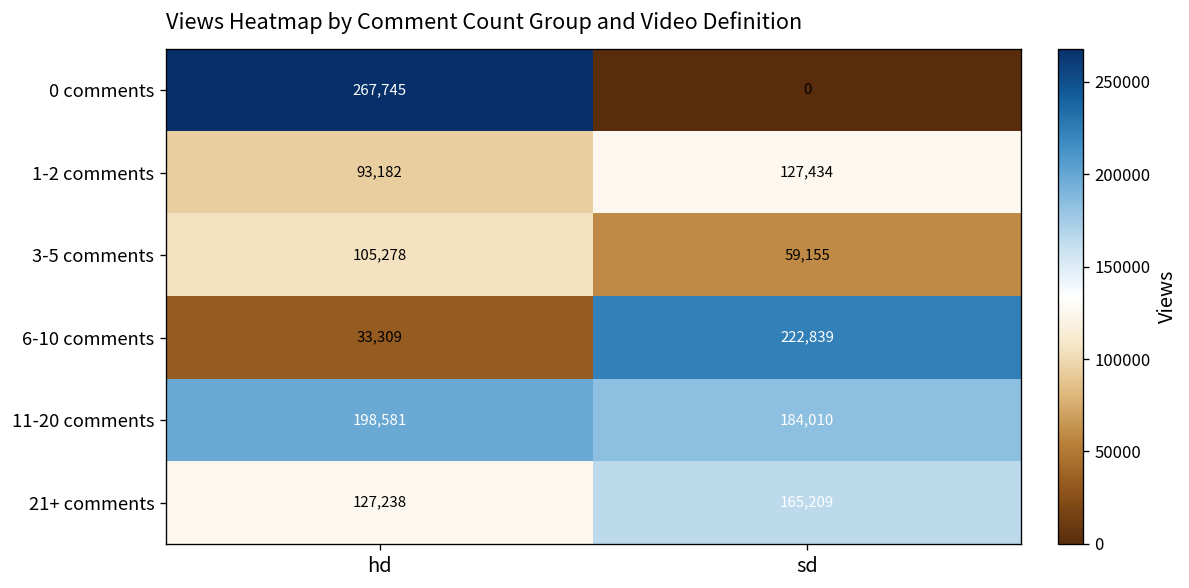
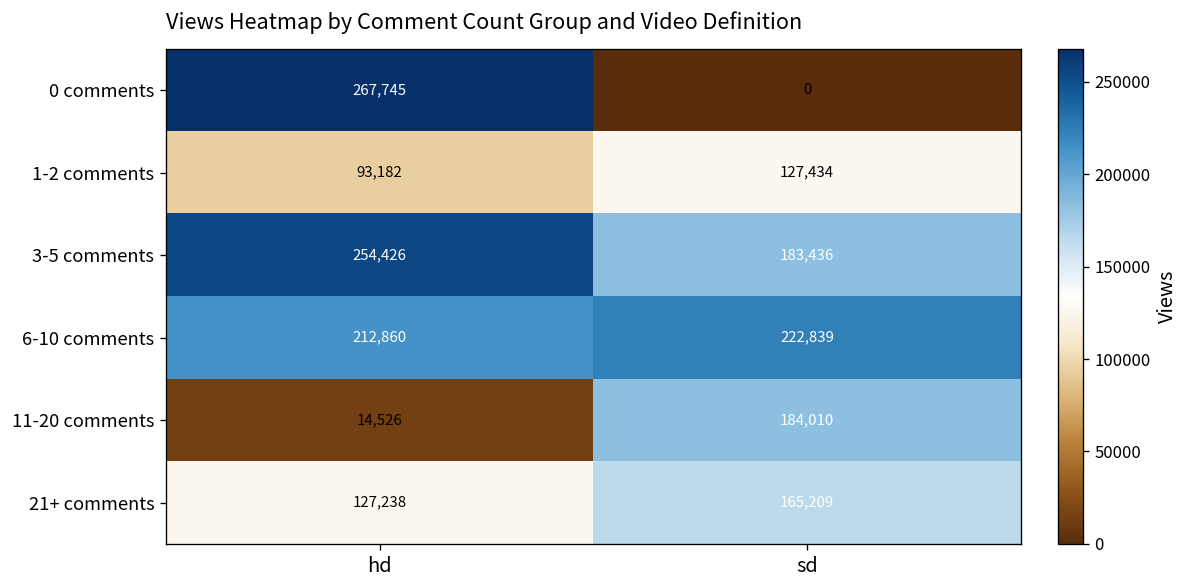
3-5 comments, hd: 105,278 -> 254,426
3-5 comments, sd: 59,155 -> 183,436
6-10 comments, hd: 33,309 -> 212,860
11-20 comments, hd: 198,581 -> 14,526
